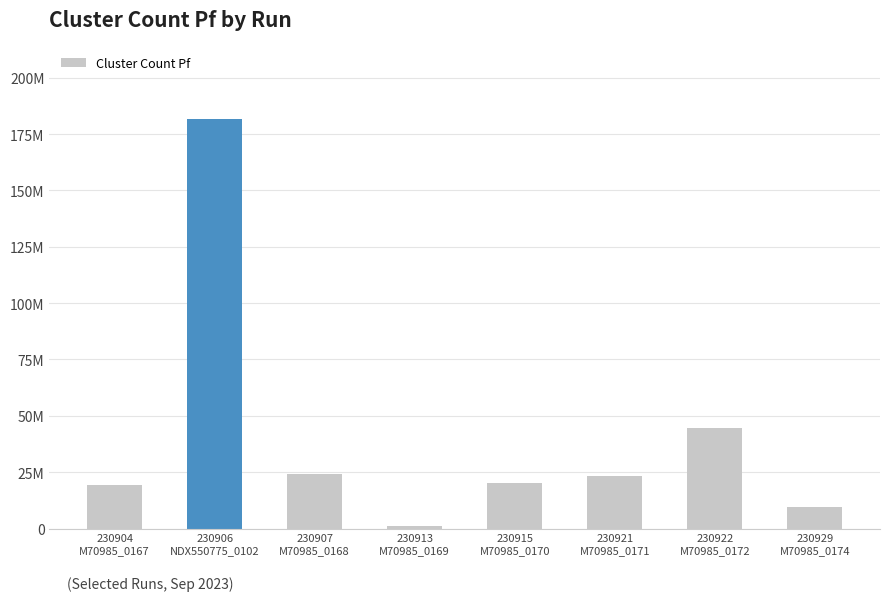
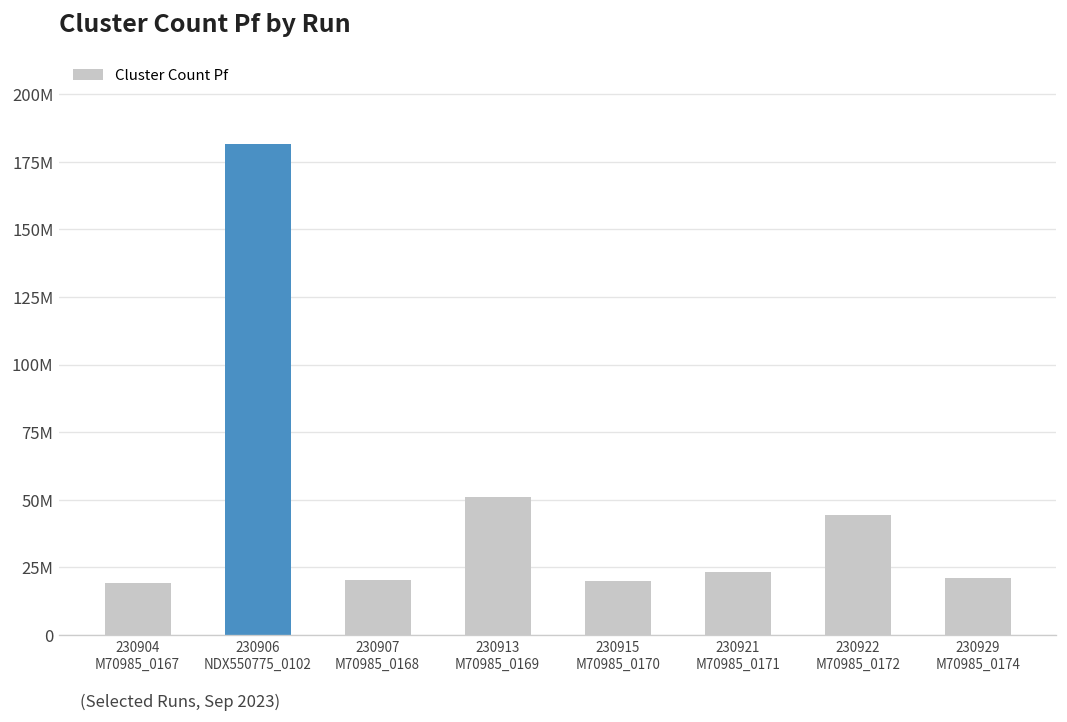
230907 M70985_0168: 24000000 -> 20000000
230913 M70985_0169: 1000000 -> 51000000
230929 M70985_0174: 10000000 -> 21000000
